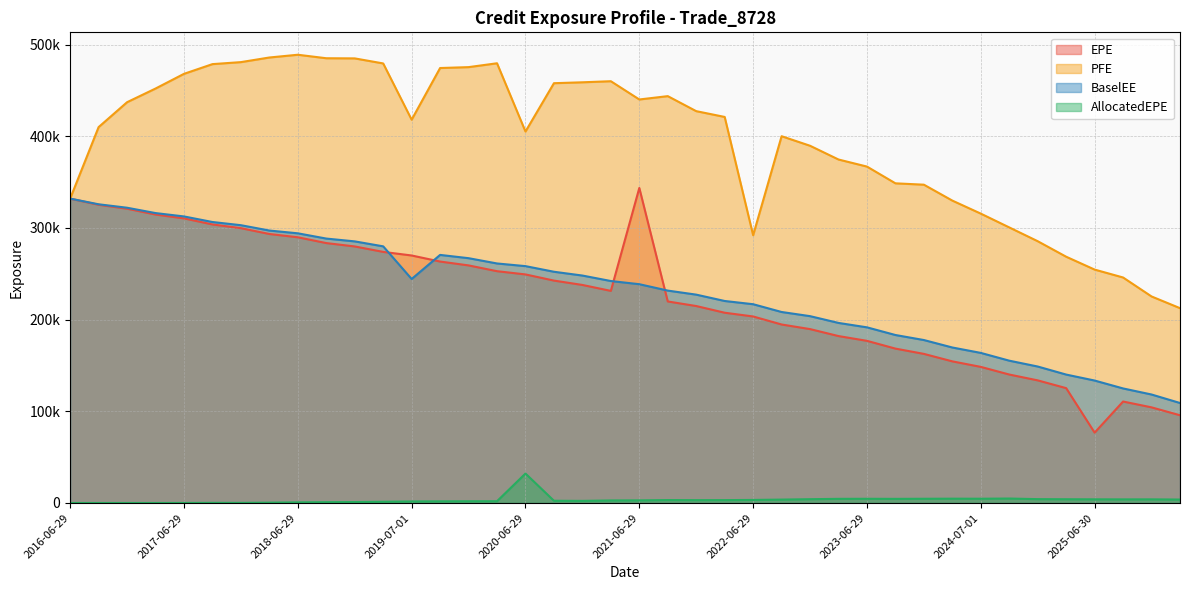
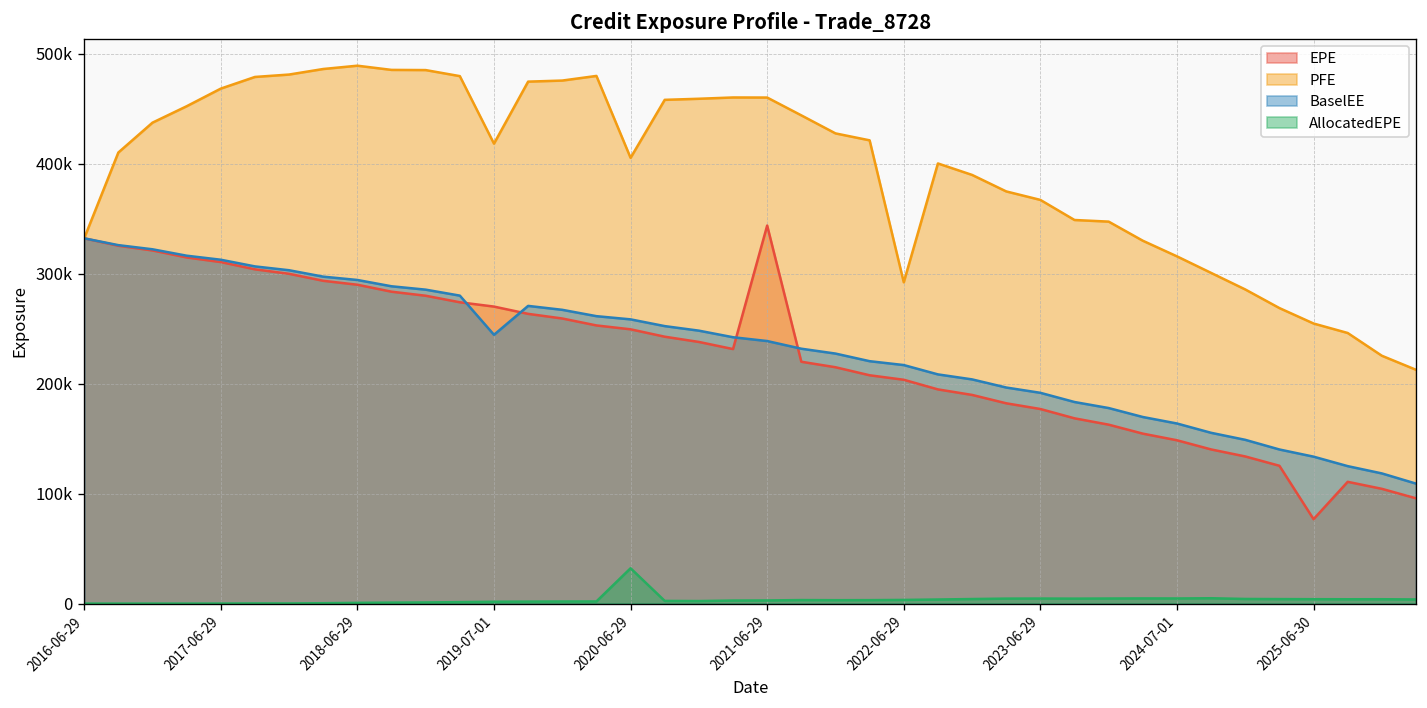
PFE, 2021-06-29: 440000 -> 460000
